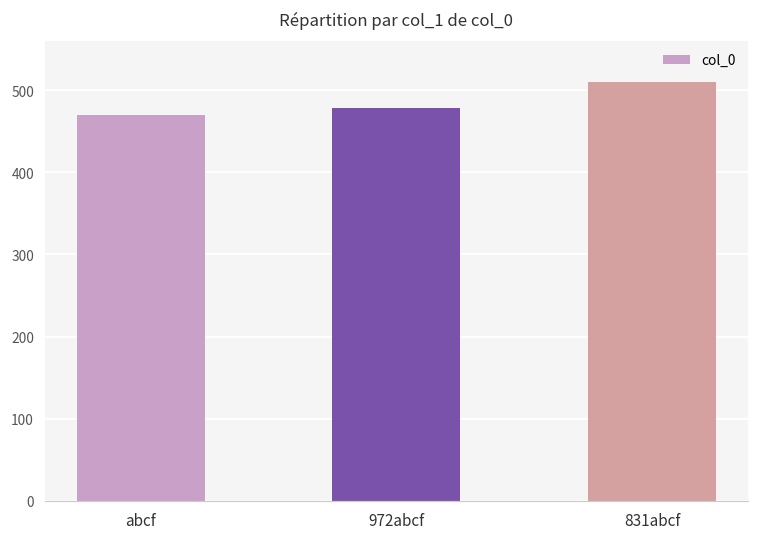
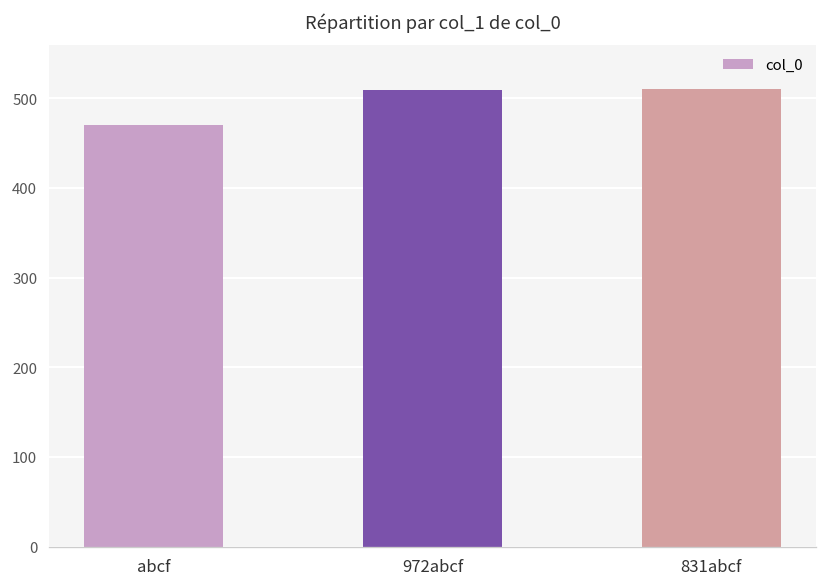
972abcf: 480 -> 510
